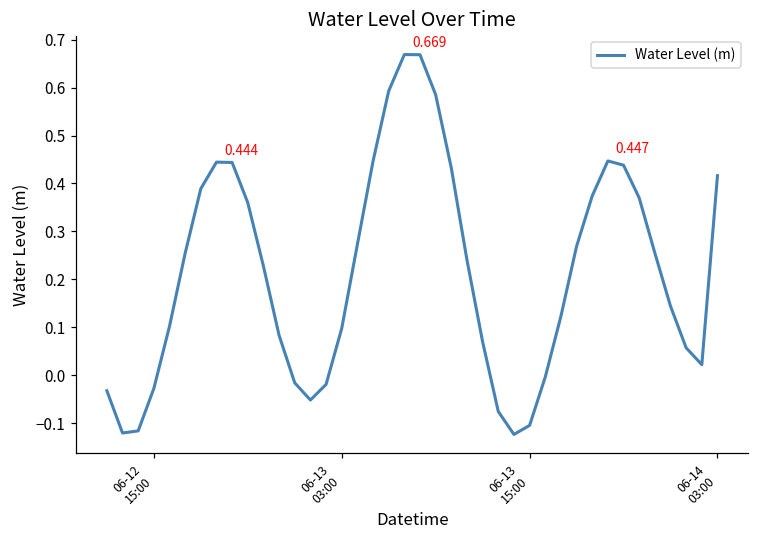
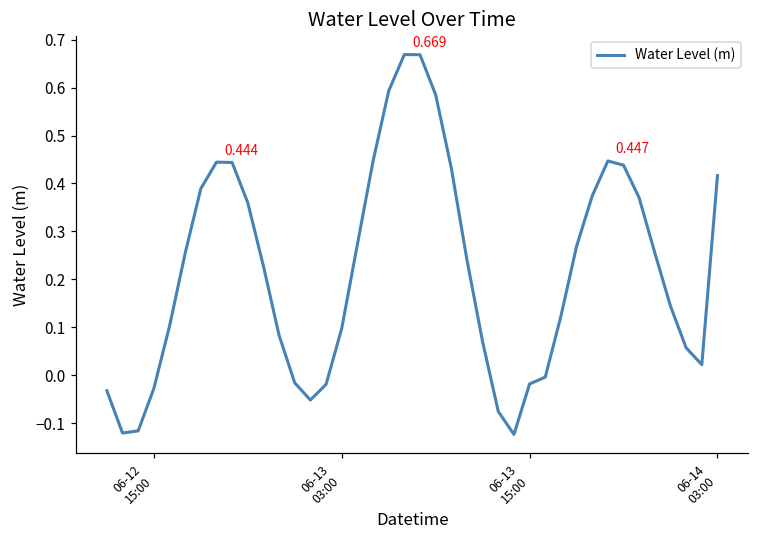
06-13 15:00: -0.10 -> -0.02
